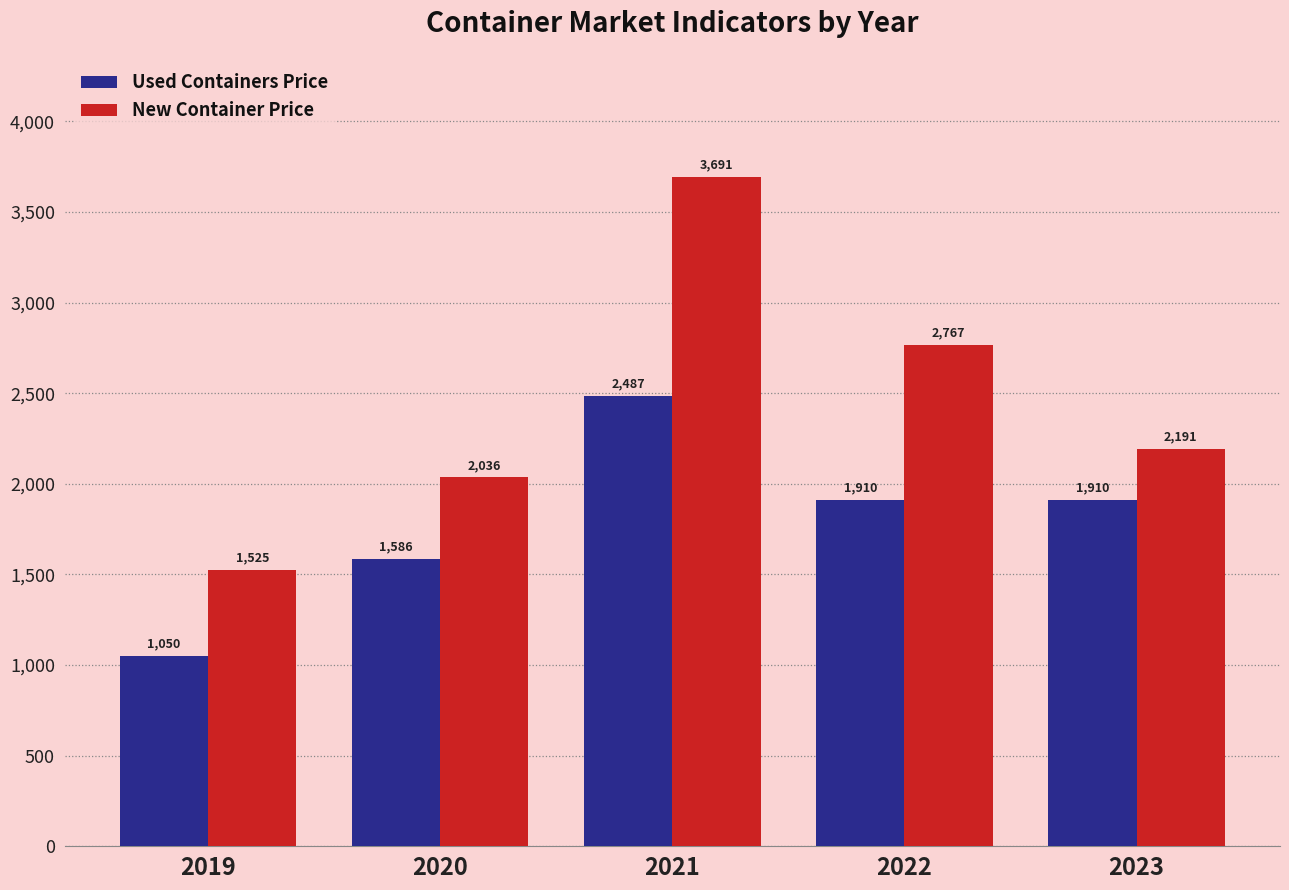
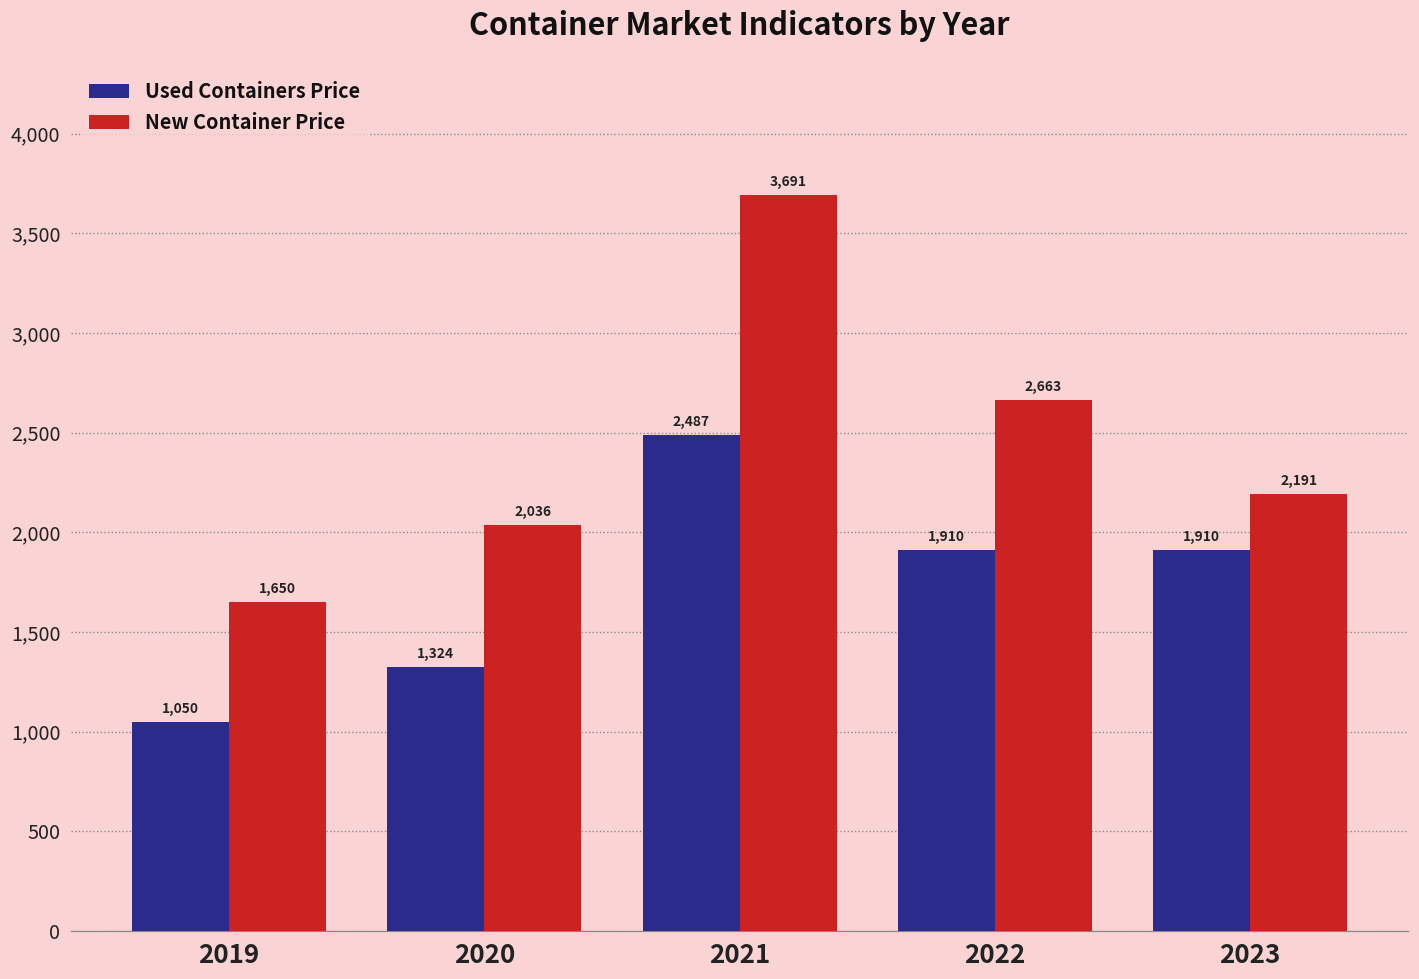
New Container Price, 2019: 1,525 -> 1,650
Used Containers Price, 2020: 1,586 -> 1,324
New Container Price, 2022: 2,767 -> 2,663
